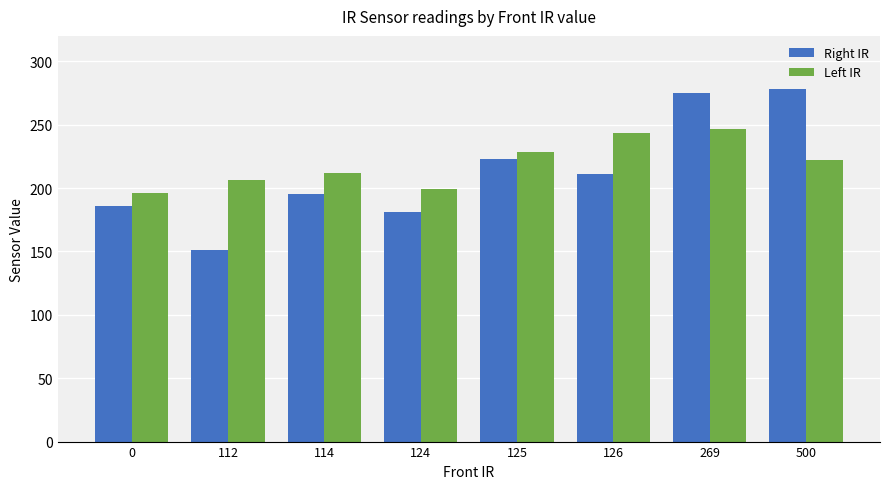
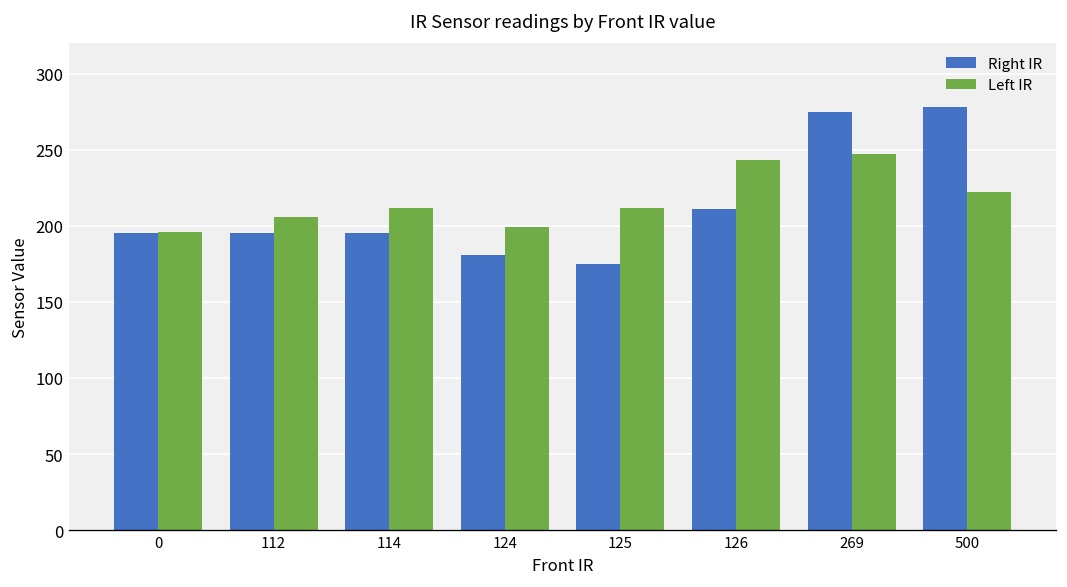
Right IR, 0: 186 -> 195
Right IR, 112: 151 -> 195
Right IR, 125: 223 -> 175
Left IR, 125: 229 -> 212
